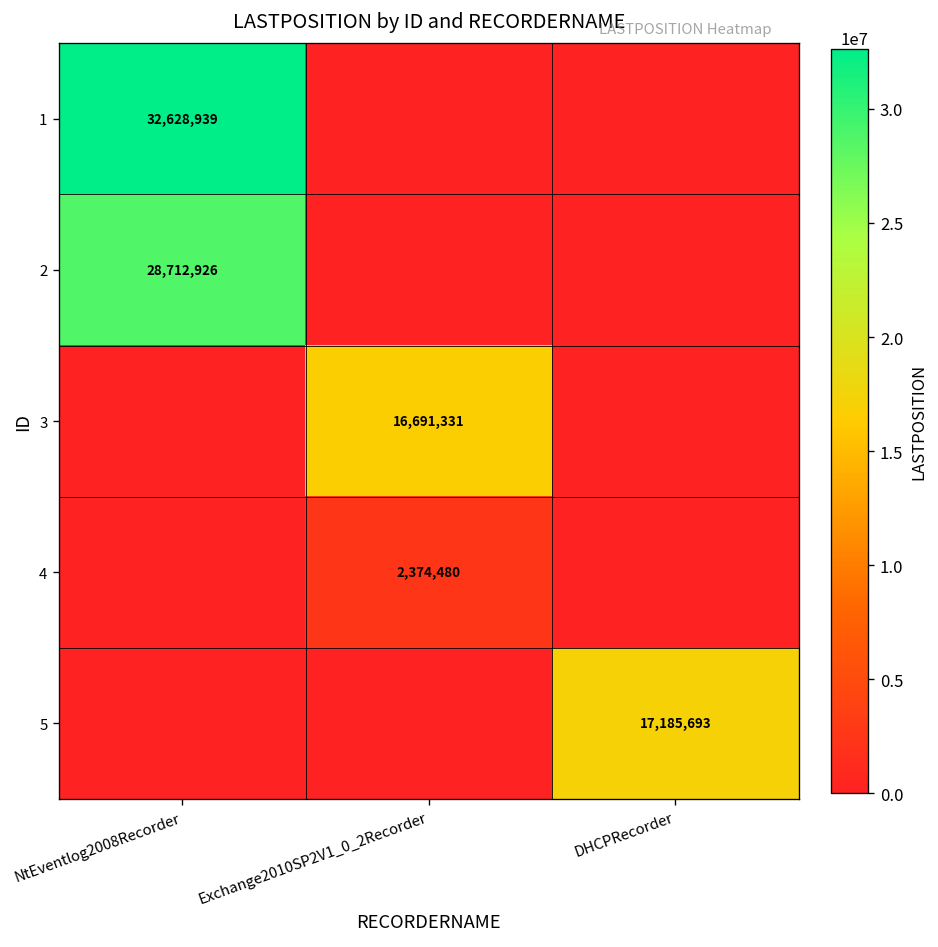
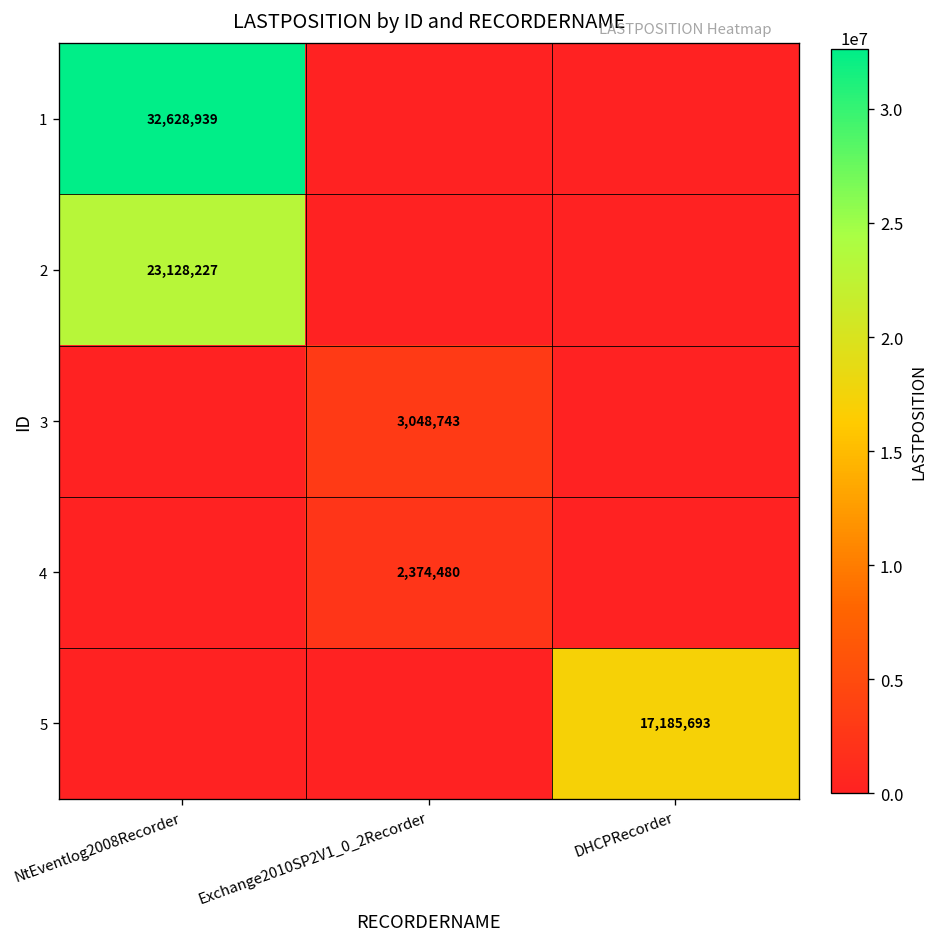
2, NtEventlog2008Recorder: 28,712,926 -> 23,128,227
3, Exchange2010SP2V1_0_2Recorder: 16,691,331 -> 3,048,743
